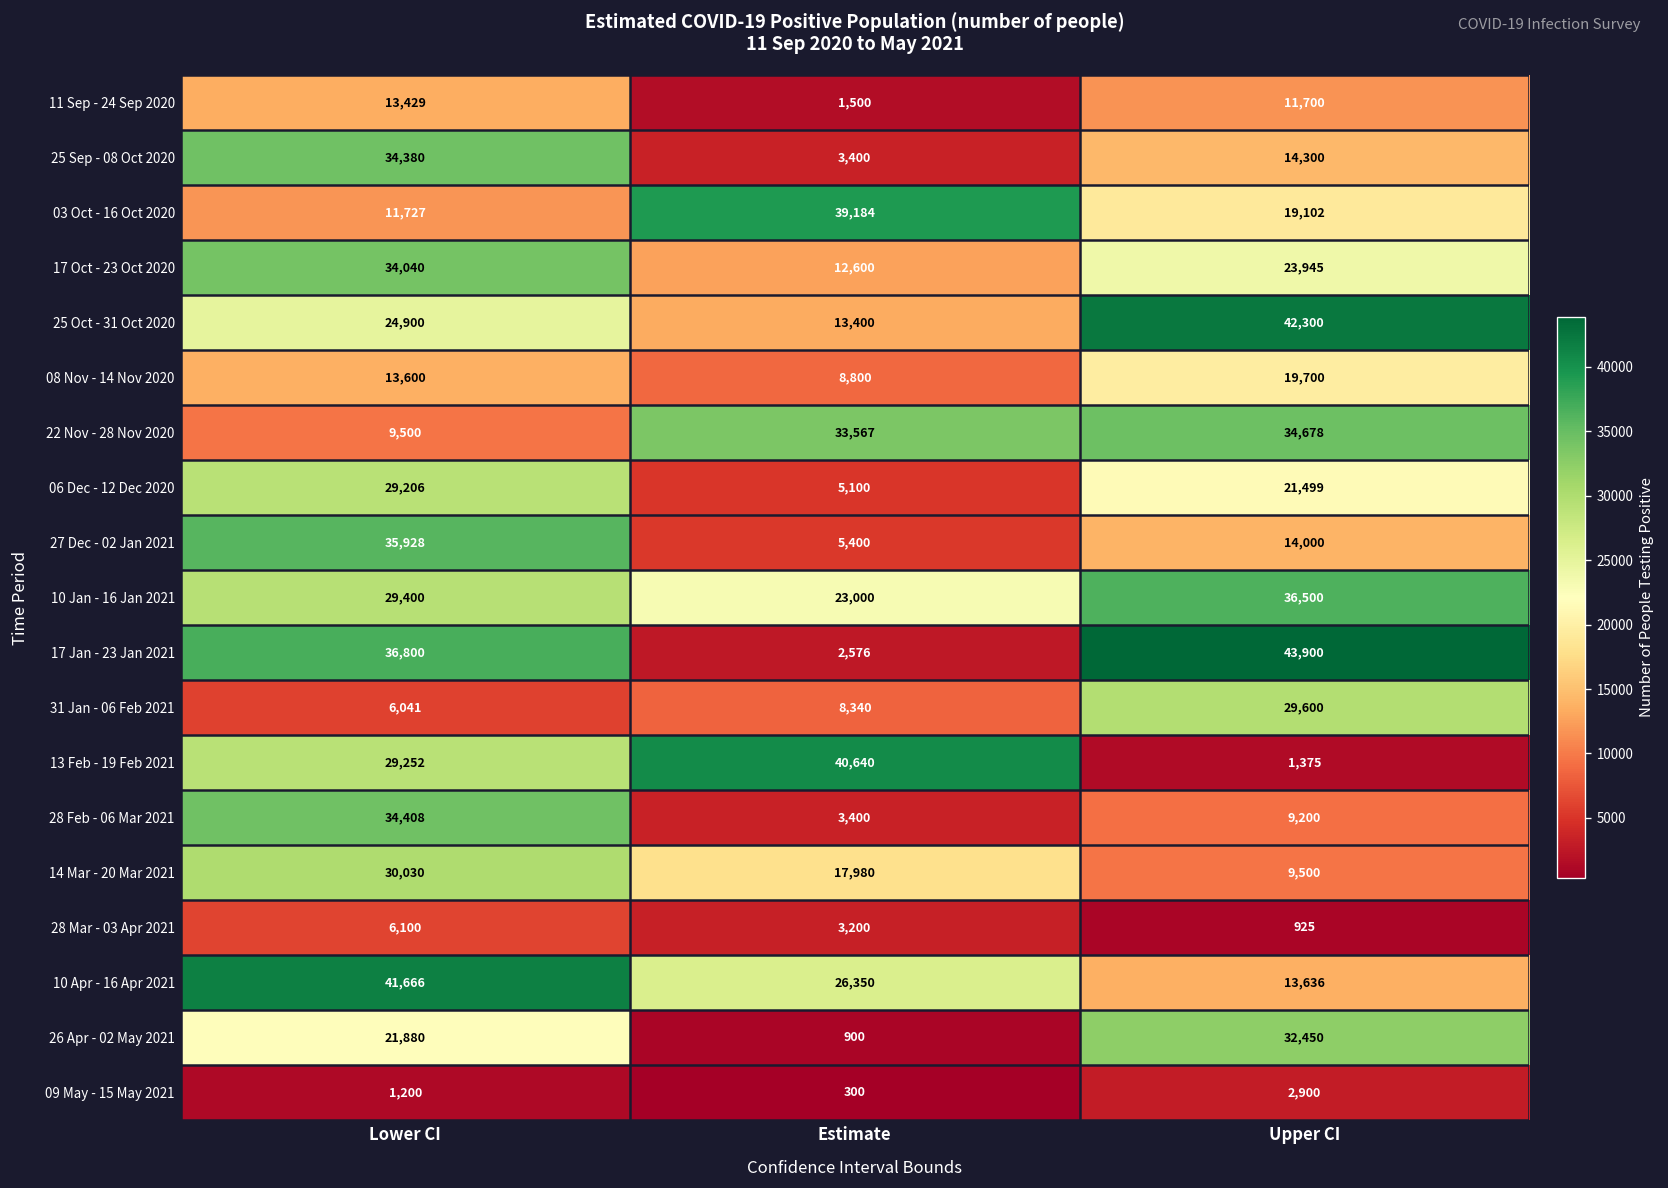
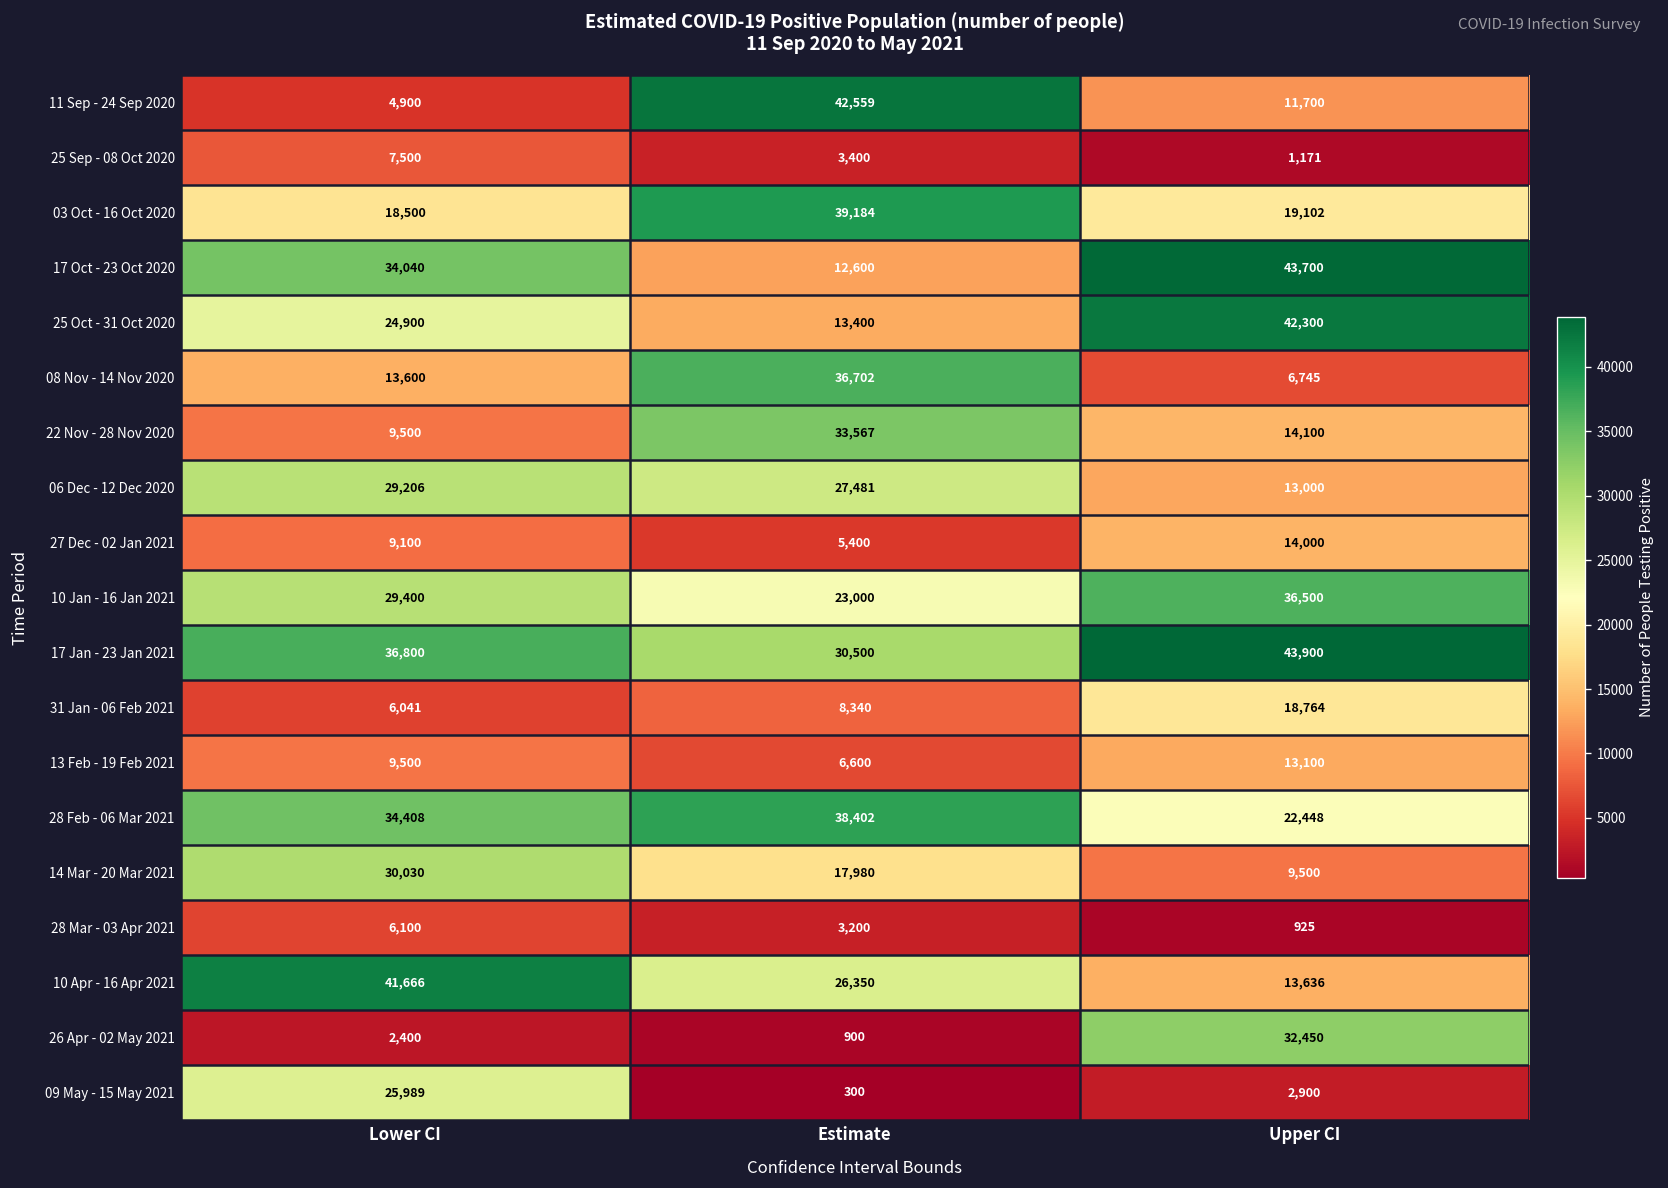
11 Sep - 24 Sep 2020, Lower CI: 13,429 -> 4,900
11 Sep - 24 Sep 2020, Estimate: 1,500 -> 42,559
25 Sep - 08 Oct 2020, Lower CI: 34,380 -> 7,500
25 Sep - 08 Oct 2020, Upper CI: 14,300 -> 1,171
03 Oct - 16 Oct 2020, Lower CI: 11,727 -> 18,500
17 Oct - 23 Oct 2020, Upper CI: 23,945 -> 43,700
08 Nov - 14 Nov 2020, Estimate: 8,800 -> 36,702
08 Nov - 14 Nov 2020, Upper CI: 19,700 -> 6,745
22 Nov - 28 Nov 2020, Upper CI: 34,678 -> 14,100
06 Dec - 12 Dec 2020, Estimate: 5,100 -> 27,481
06 Dec - 12 Dec 2020, Upper CI: 21,499 -> 13,000
27 Dec - 02 Jan 2021, Lower CI: 35,928 -> 9,100
17 Jan - 23 Jan 2021, Estimate: 2,576 -> 30,500
31 Jan - 06 Feb 2021, Upper CI: 29,600 -> 18,764
13 Feb - 19 Feb 2021, Lower CI: 29,252 -> 9,500
13 Feb - 19 Feb 2021, Estimate: 40,640 -> 6,600
13 Feb - 19 Feb 2021, Upper CI: 1,375 -> 13,100
28 Feb - 06 Mar 2021, Estimate: 3,400 -> 38,402
28 Feb - 06 Mar 2021, Upper CI: 9,200 -> 22,448
26 Apr - 02 May 2021, Lower CI: 21,880 -> 2,400
09 May - 15 May 2021, Lower CI: 1,200 -> 25,989
